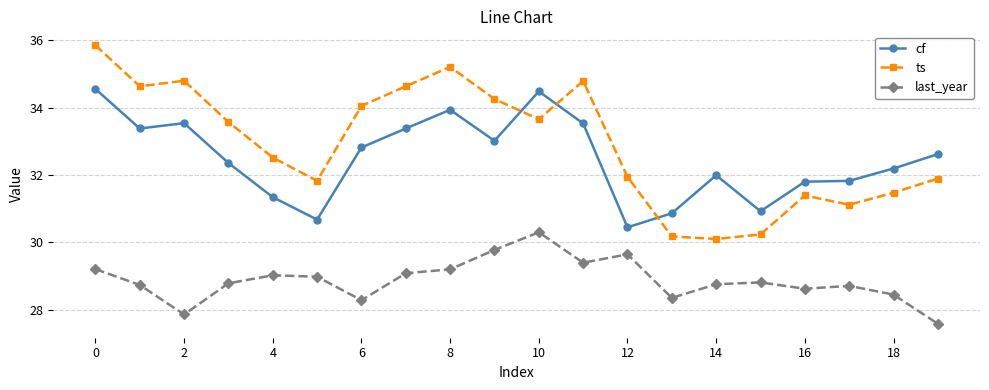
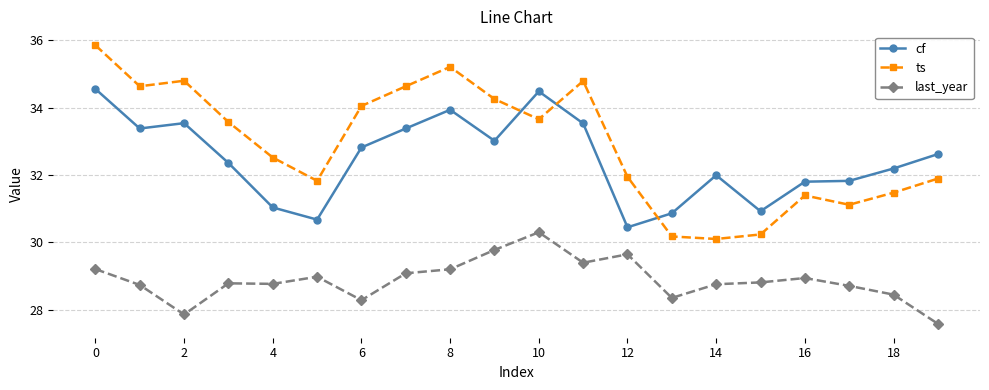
cf, 4: 31.3 -> 31.0
last_year, 4: 29.0 -> 28.8
last_year, 16: 28.6 -> 28.9
